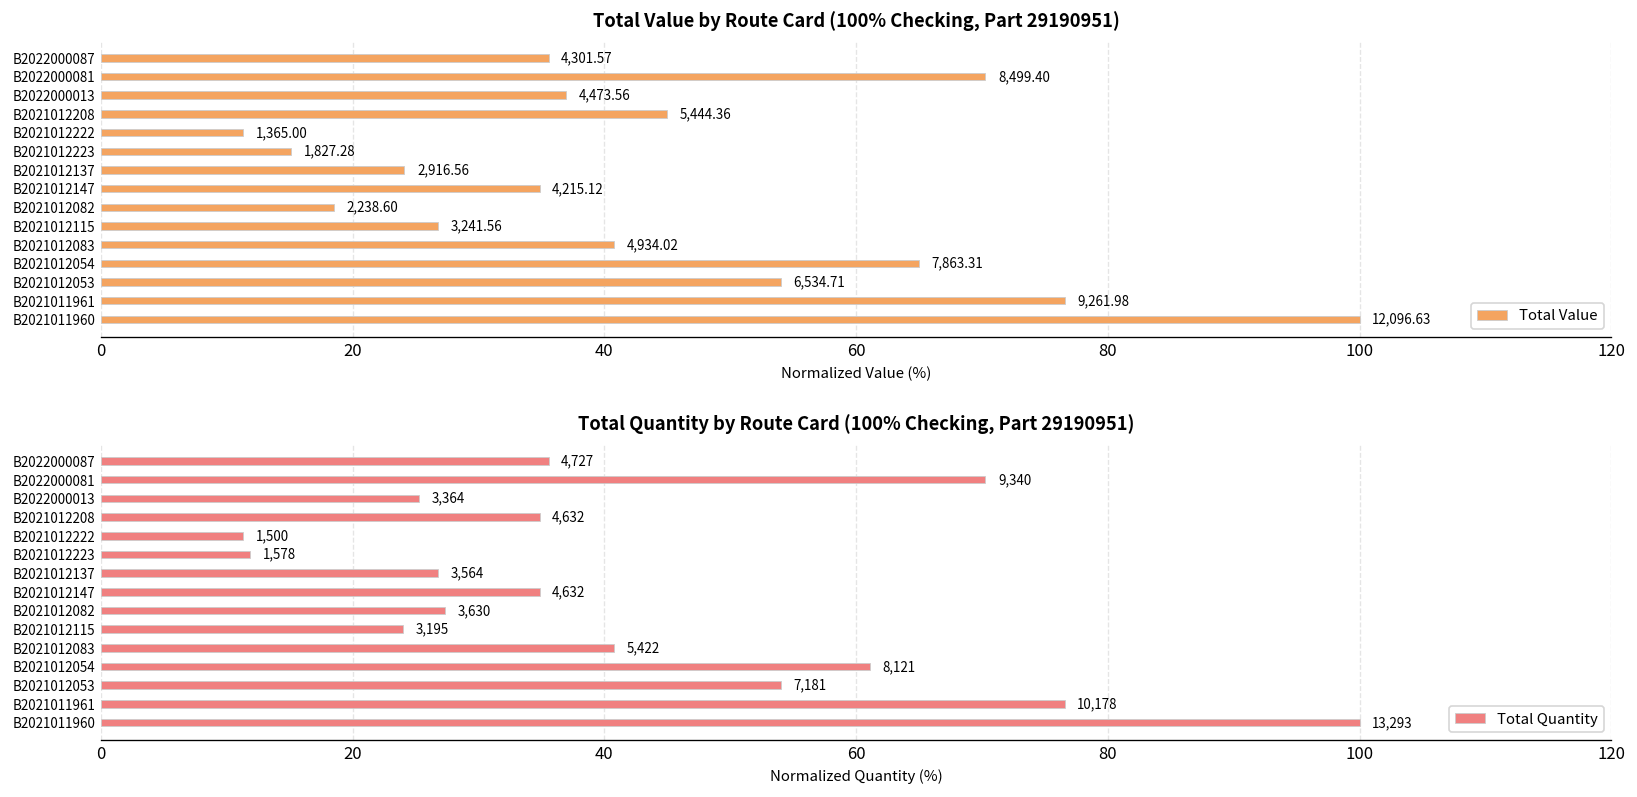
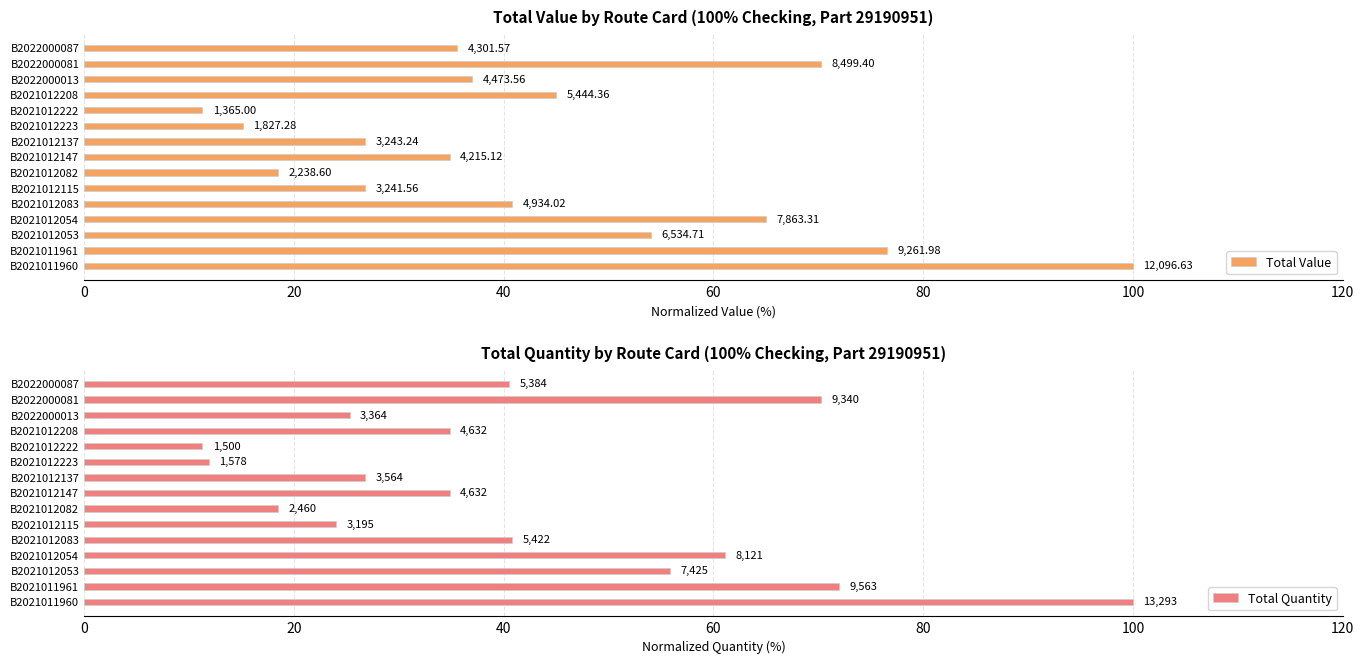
Total Value by Route Card (100% Checking, Part 29190951), B2021012137: 2,916.56 -> 3,243.24
Total Quantity by Route Card (100% Checking, Part 29190951), B2022000087: 4,727 -> 5,384
Total Quantity by Route Card (100% Checking, Part 29190951), B2021012082: 3,630 -> 2,460
Total Quantity by Route Card (100% Checking, Part 29190951), B2021012053: 7,181 -> 7,425
Total Quantity by Route Card (100% Checking, Part 29190951), B2021011961: 10,178 -> 9,563
